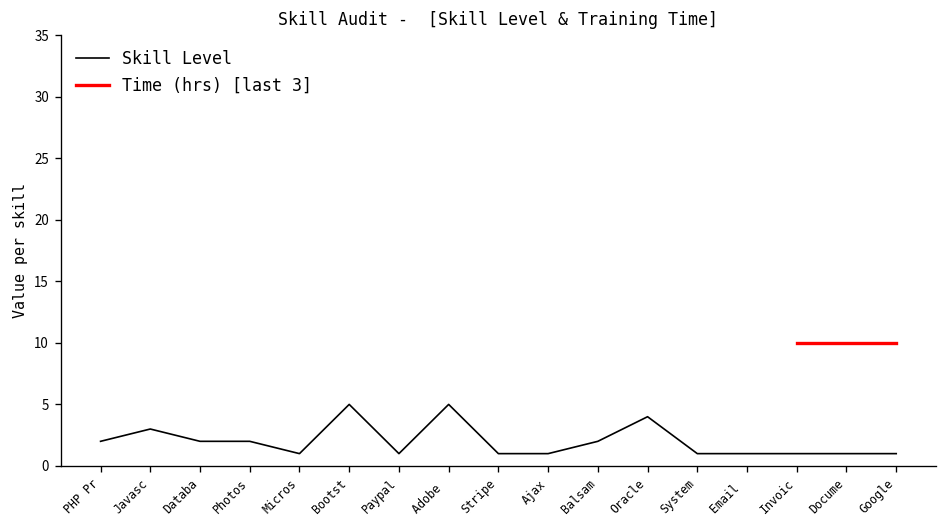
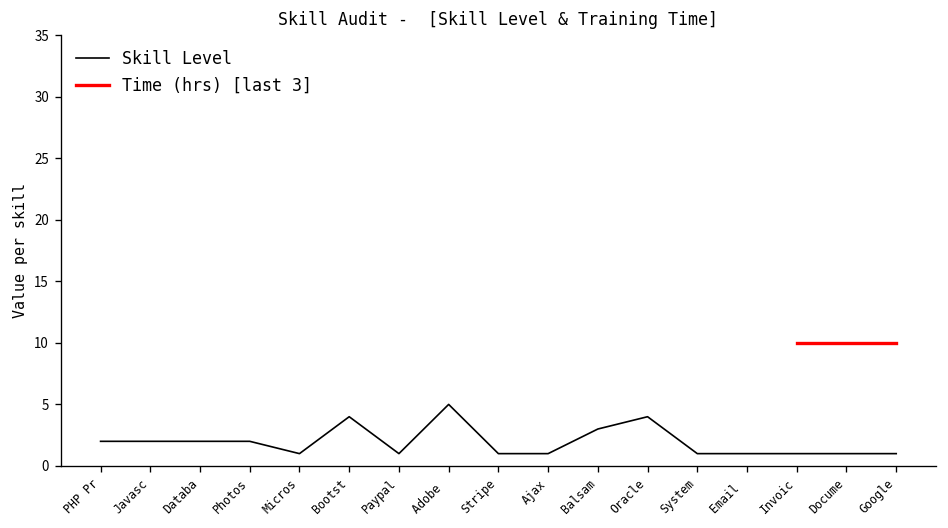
Skill Level, Javasc: 3 -> 2
Skill Level, Bootst: 5 -> 4
Skill Level, Balsam: 2 -> 3
